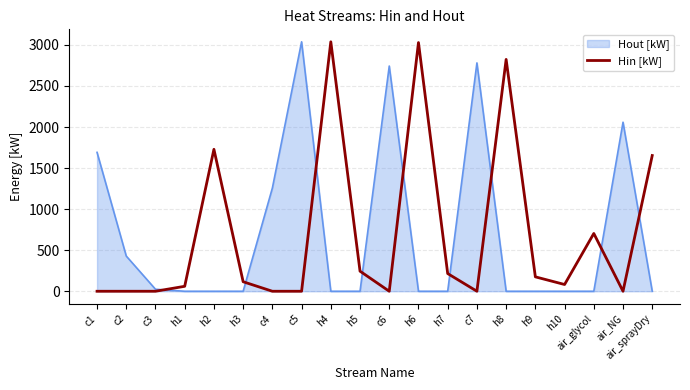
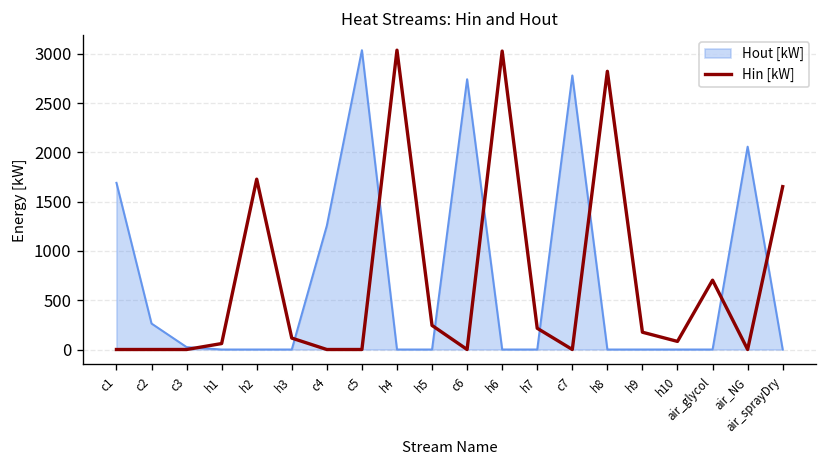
Hout [kW], c2: 400 -> 300
